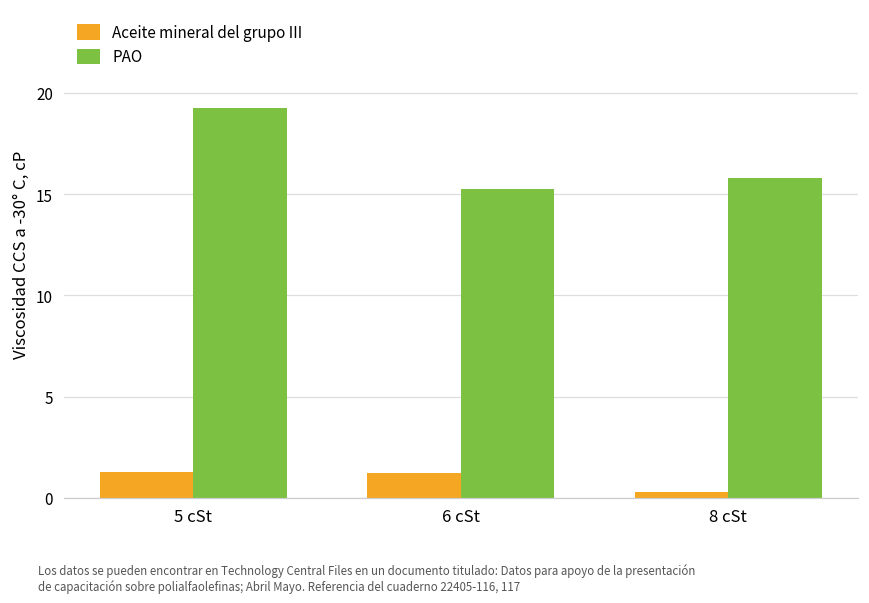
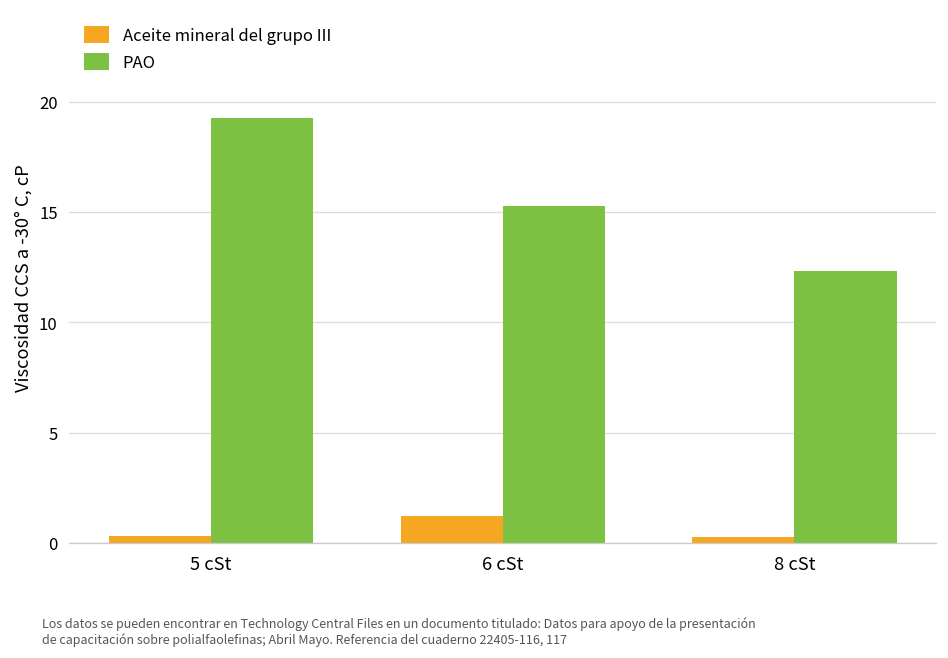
Aceite mineral del grupo III, 5 cSt: 1.3 -> 0.4
PAO, 8 cSt: 15.8 -> 12.3
